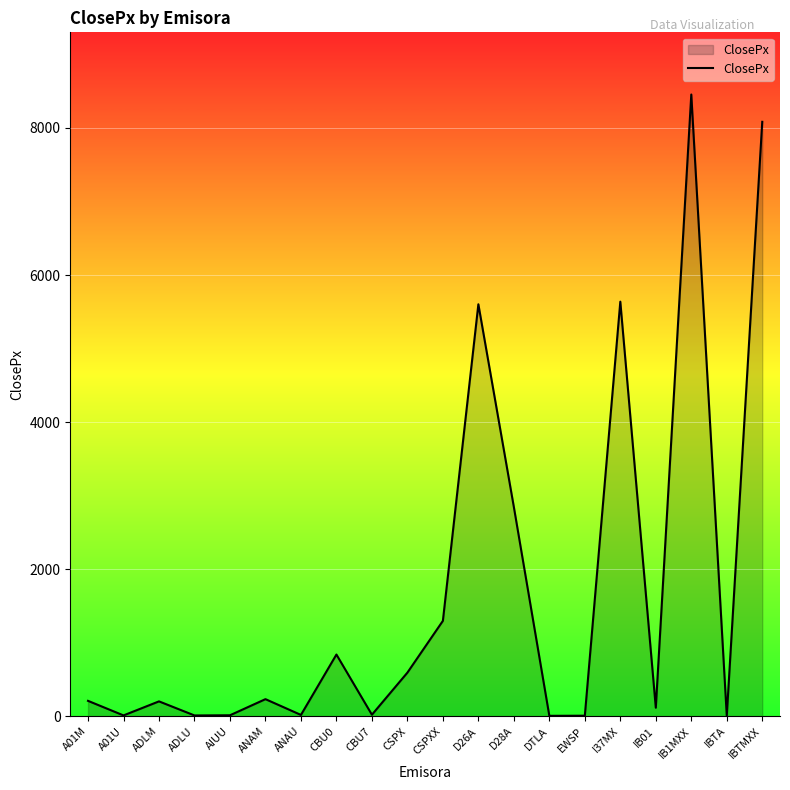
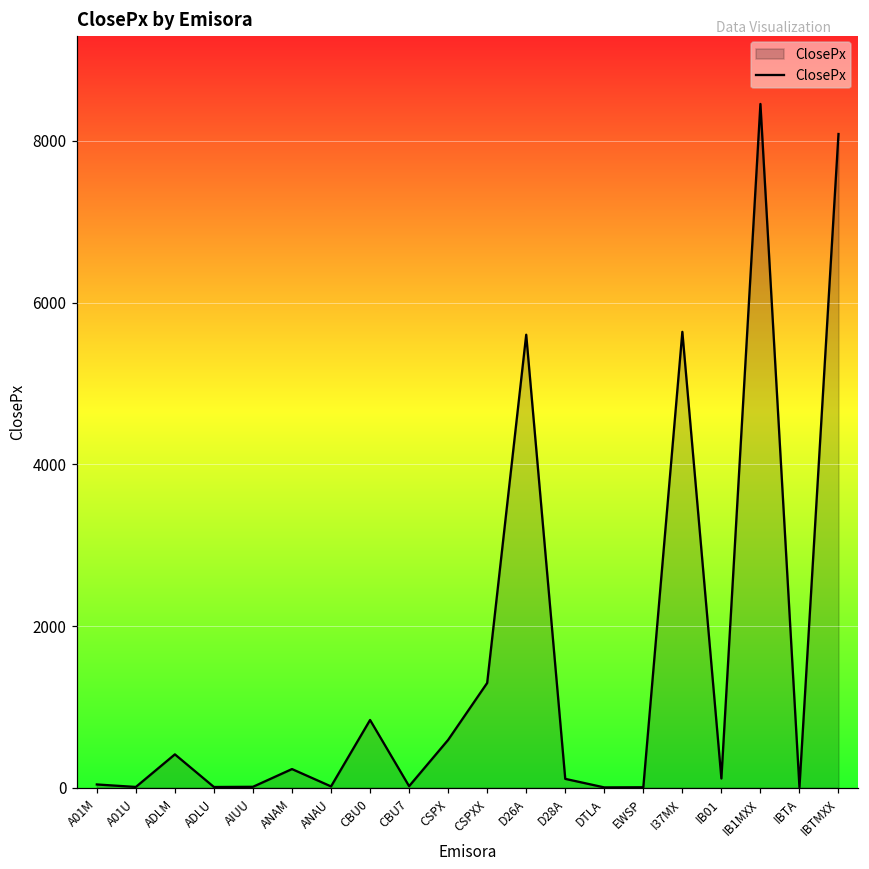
A01M: 200 -> 0
ADLM: 200 -> 400
D28A: 2800 -> 100
